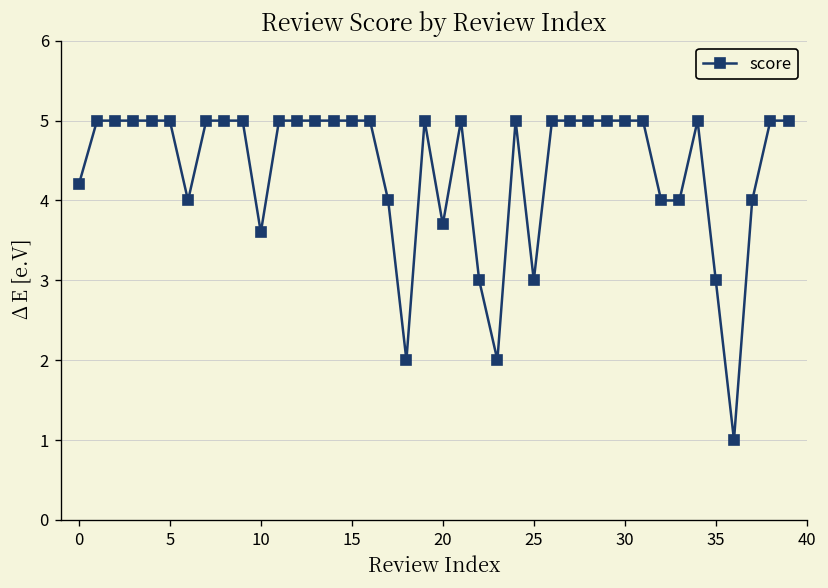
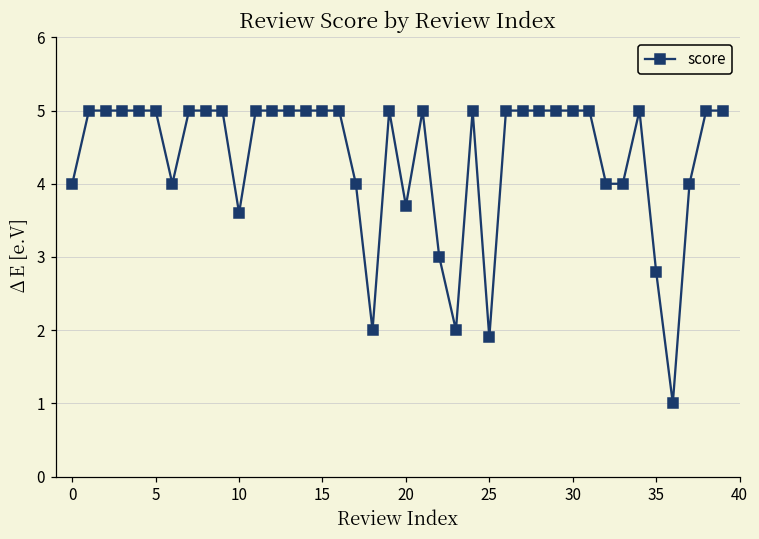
0: 4.2 -> 4.0
25: 3.0 -> 1.9
35: 3.0 -> 2.8
